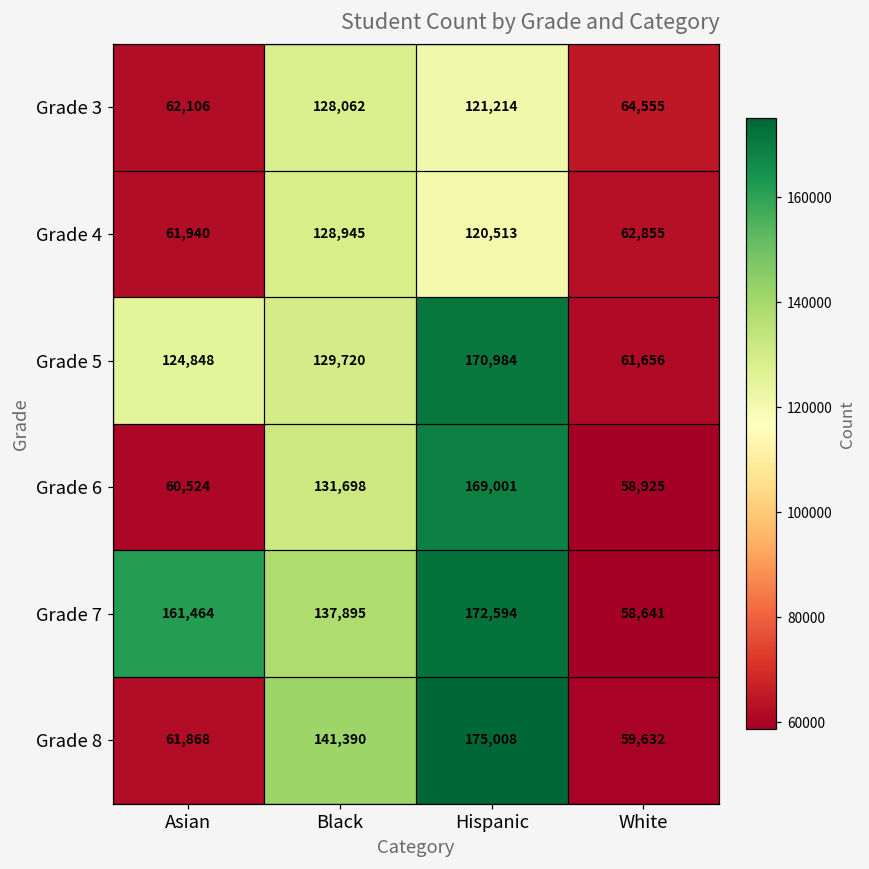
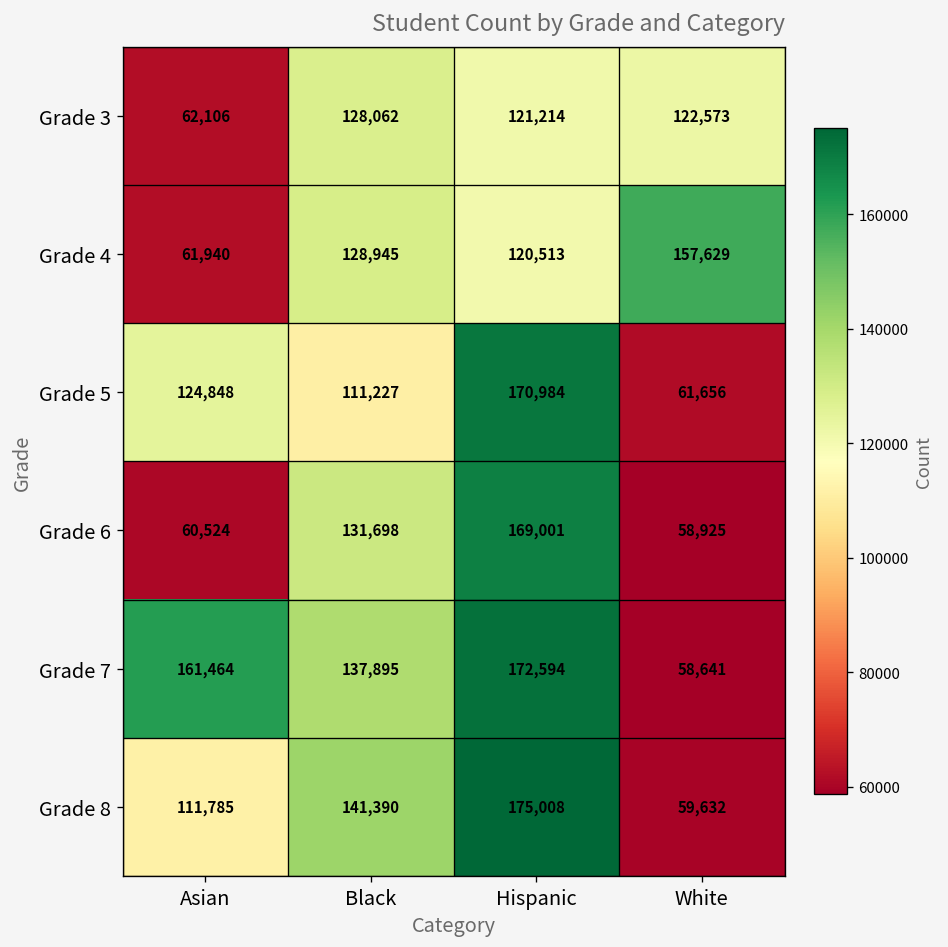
Grade 3, White: 64,555 -> 122,573
Grade 4, White: 62,855 -> 157,629
Grade 5, Black: 129,720 -> 111,227
Grade 8, Asian: 61,868 -> 111,785
